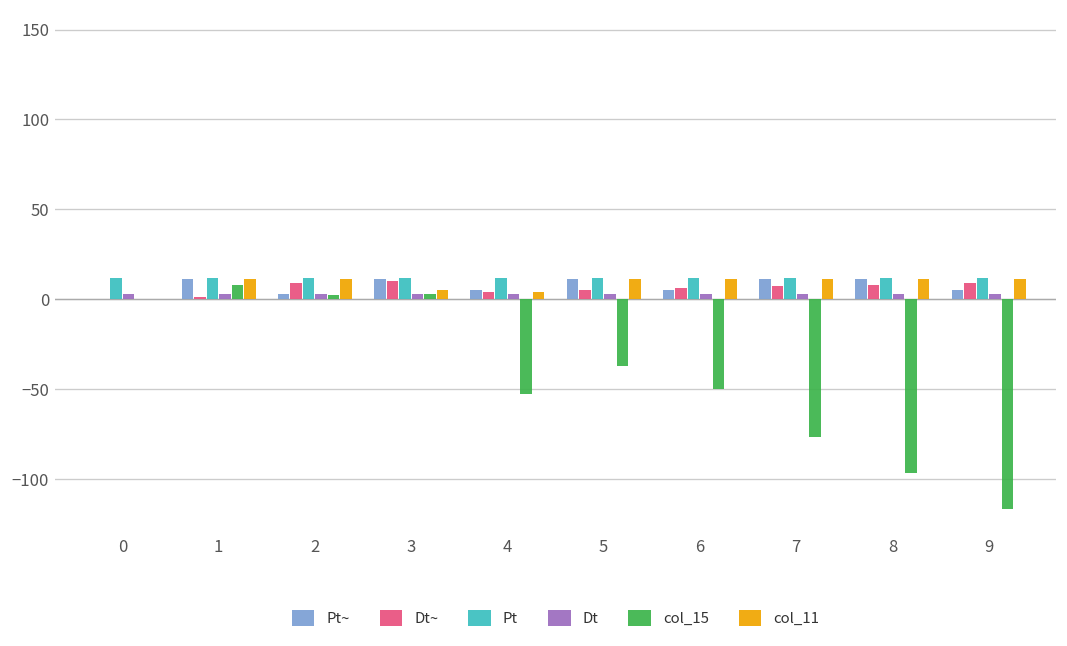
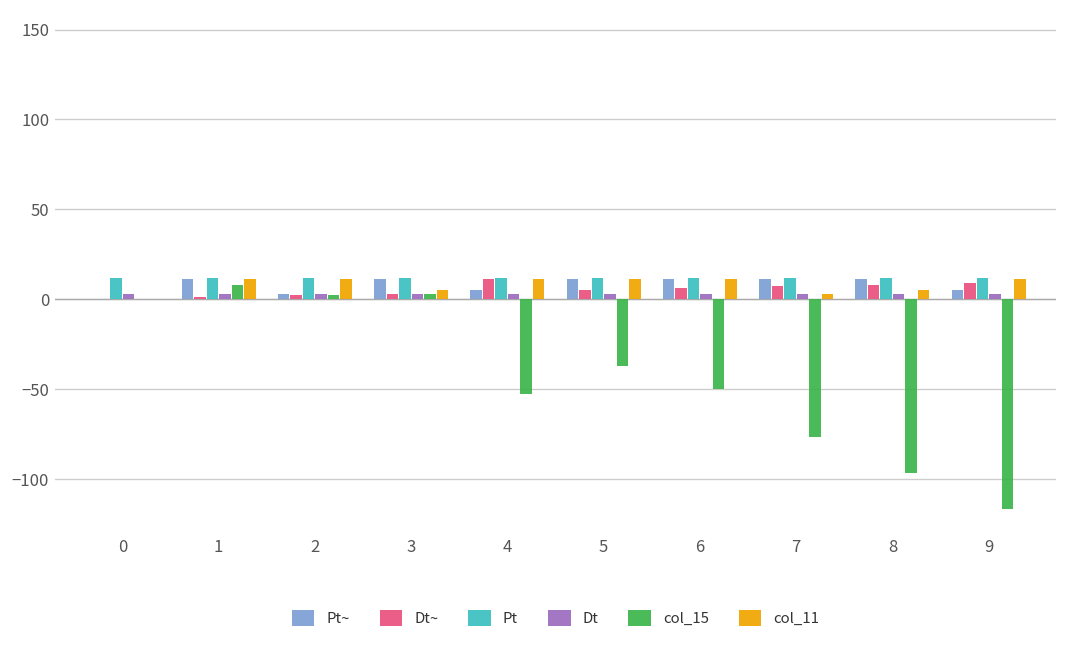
Dt~, 2: 9 -> 2
Dt~, 3: 10 -> 3
Dt~, 4: 4 -> 11
col_11, 4: 4 -> 11
Pt~, 6: 5 -> 11
col_11, 7: 11 -> 3
col_11, 8: 11 -> 5
